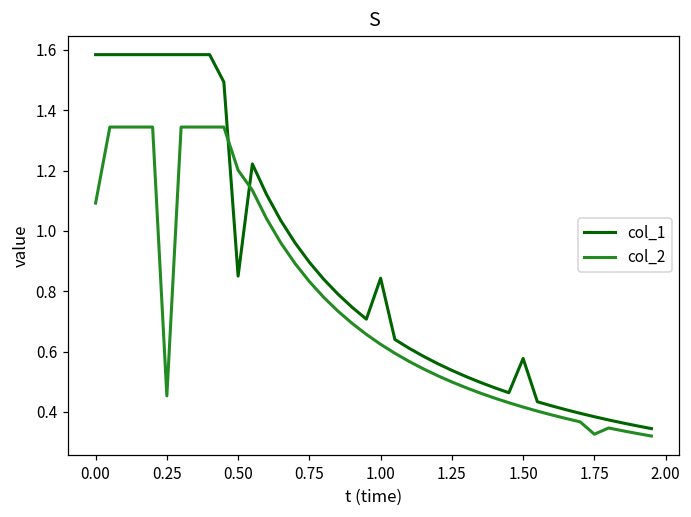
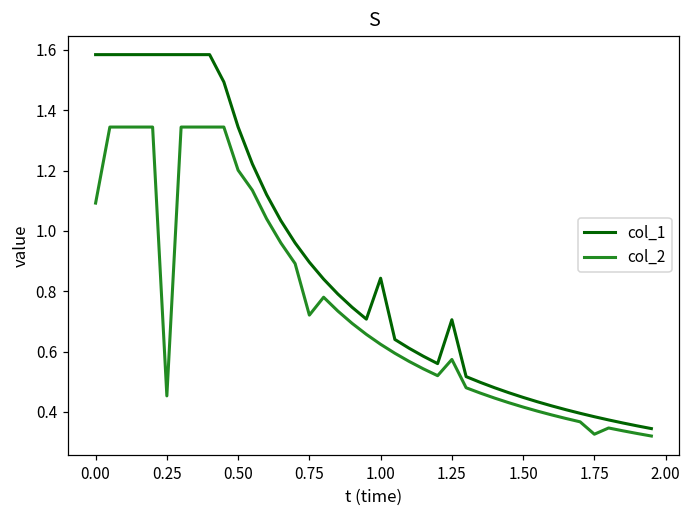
col_1, 0.50: 0.85 -> 1.34
col_2, 0.75: 0.83 -> 0.72
col_1, 1.25: 0.54 -> 0.71
col_2, 1.25: 0.50 -> 0.57
col_1, 1.50: 0.58 -> 0.45
